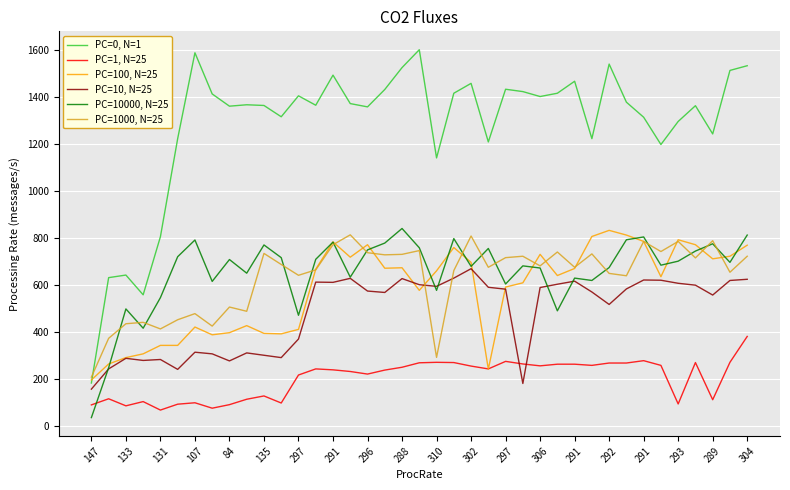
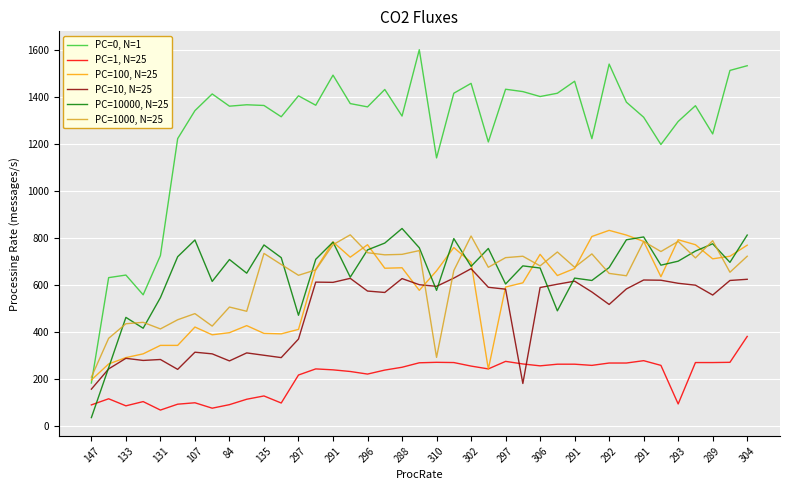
PC=10000, N=25, 133: 500 -> 460
PC=0, N=1, 131: 810 -> 730
PC=0, N=1, 107: 1590 -> 1340
PC=0, N=1, 288: 1520 -> 1320
PC=1, N=25, 289: 110 -> 270
